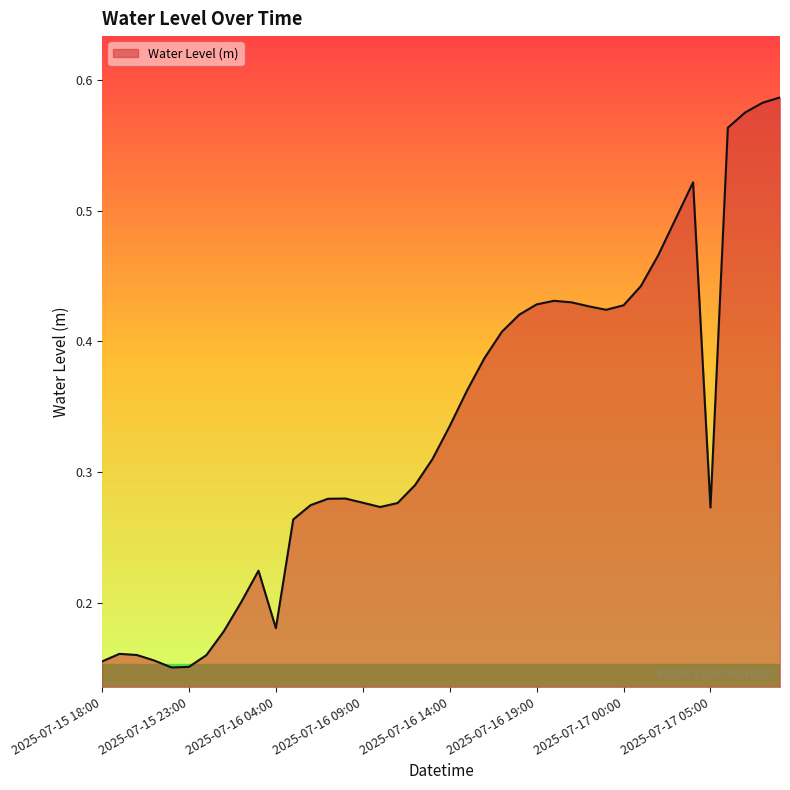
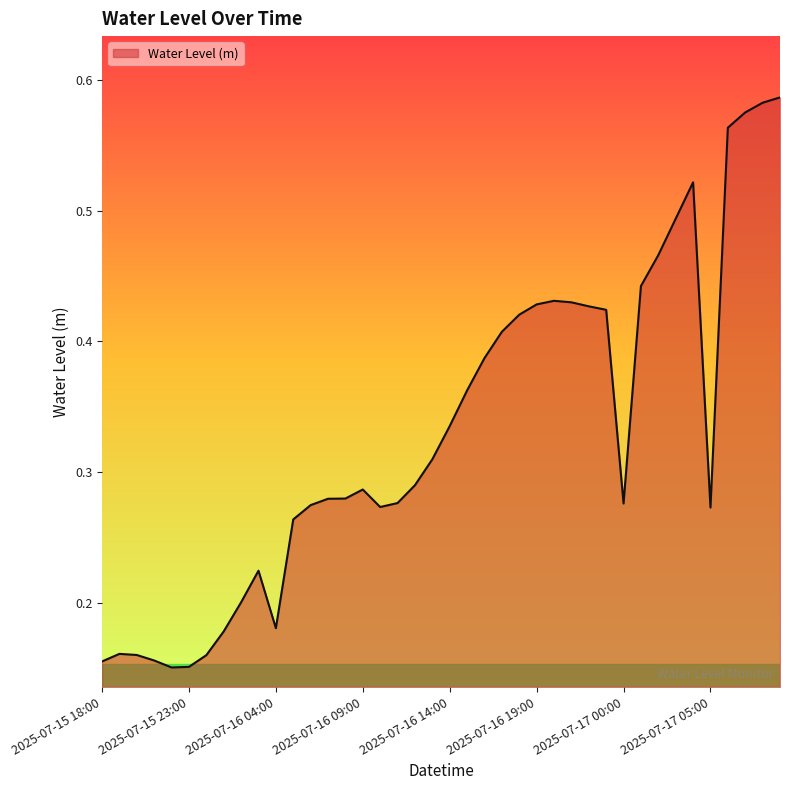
2025-07-16 09:00: 0.276 -> 0.287
2025-07-17 00:00: 0.428 -> 0.276
